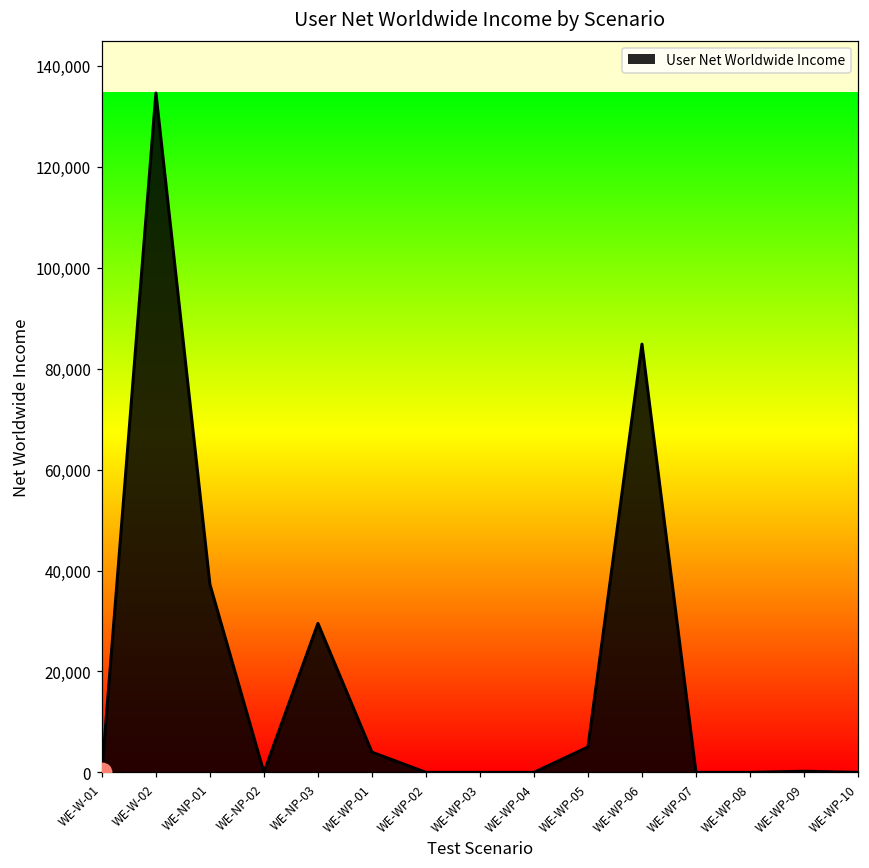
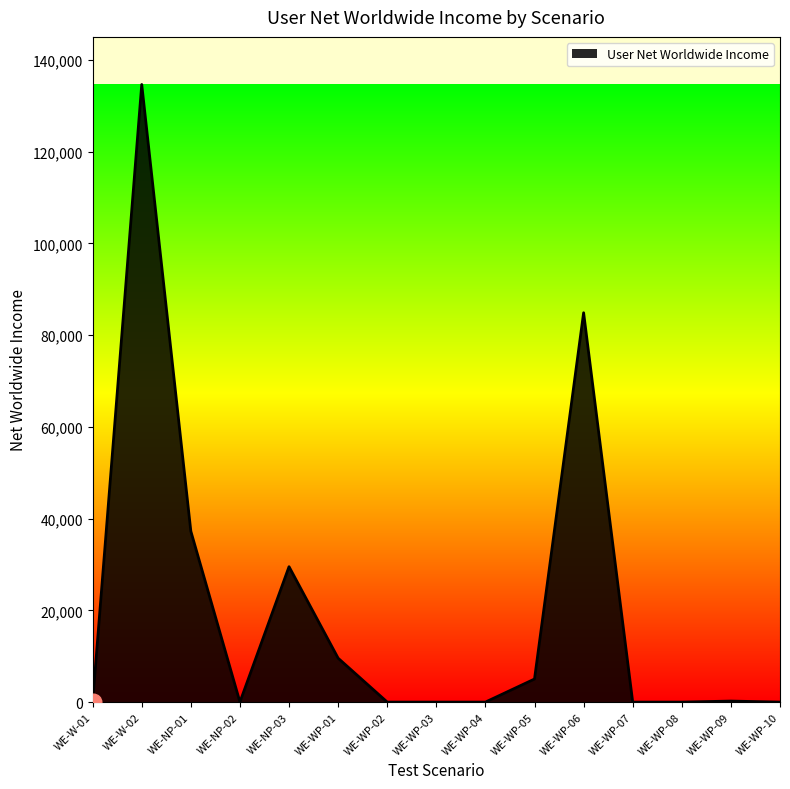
User Net Worldwide Income, WE-WP-01: 4,000 -> 10,000
